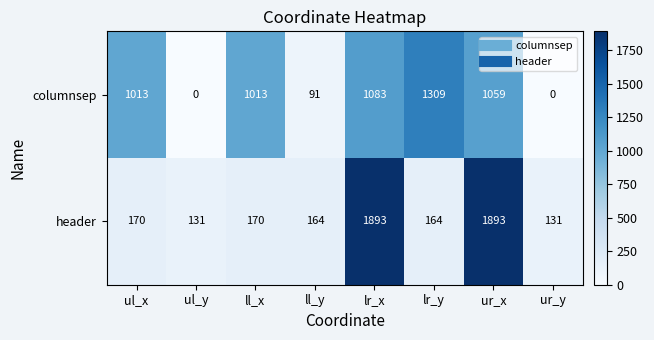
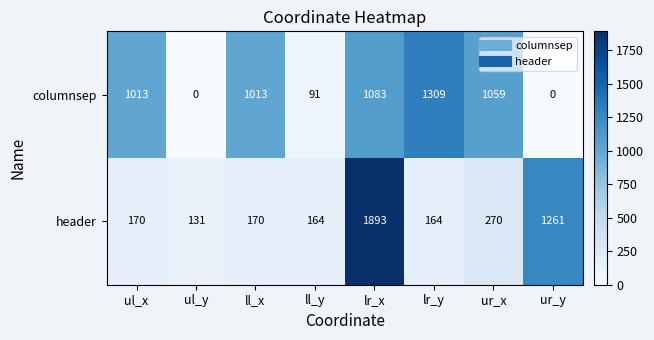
header, ur_x: 1893 -> 270
header, ur_y: 131 -> 1261
